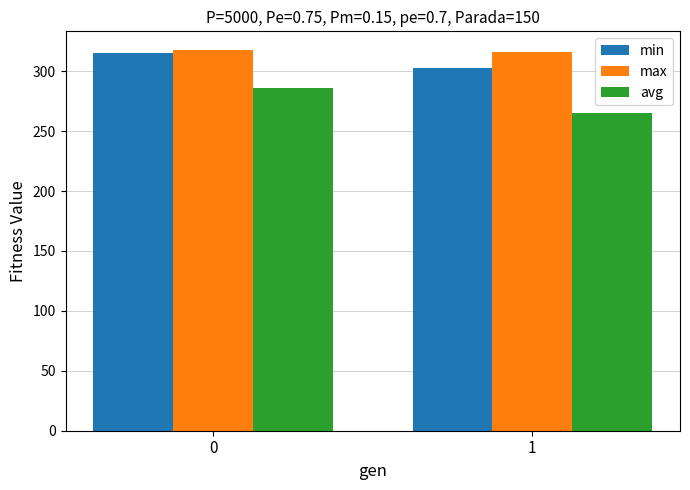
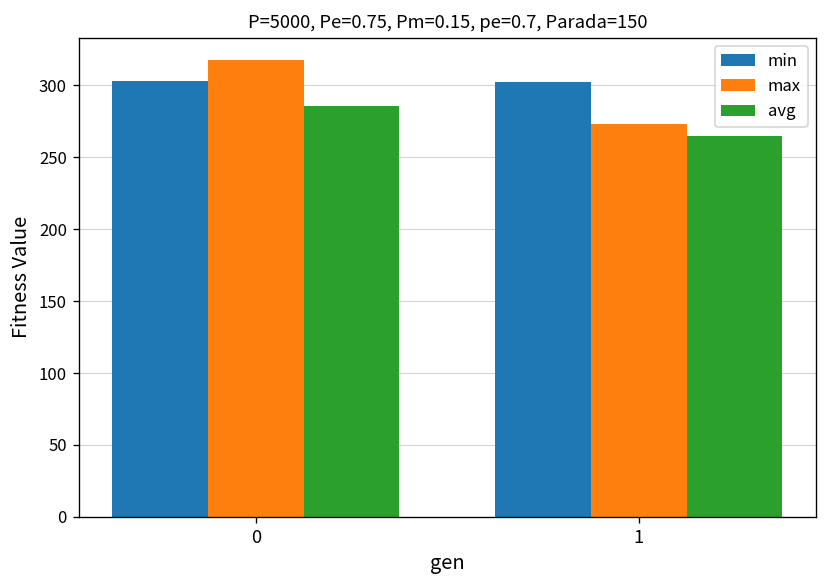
min, 0: 315 -> 303
max, 1: 316 -> 273
